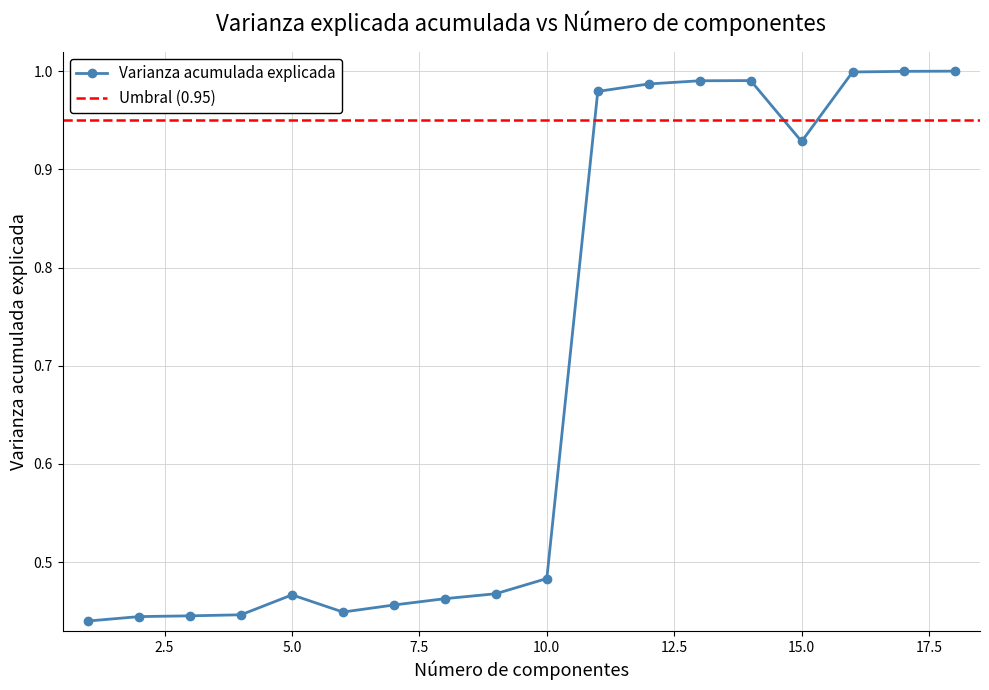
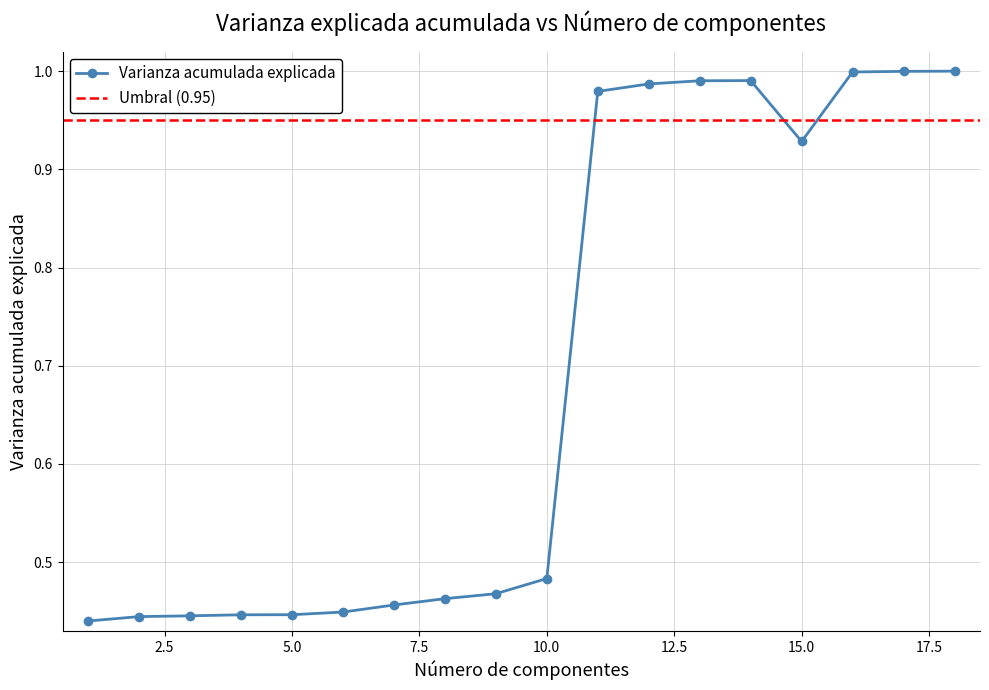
5.0: 0.47 -> 0.45
